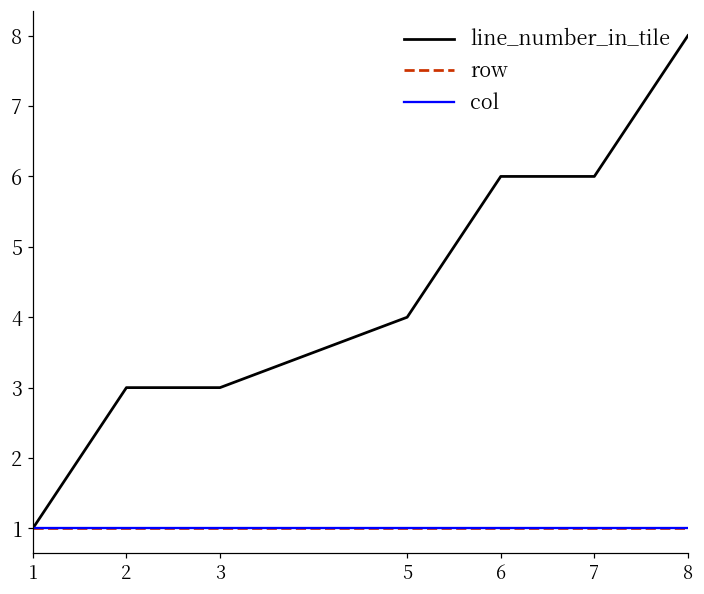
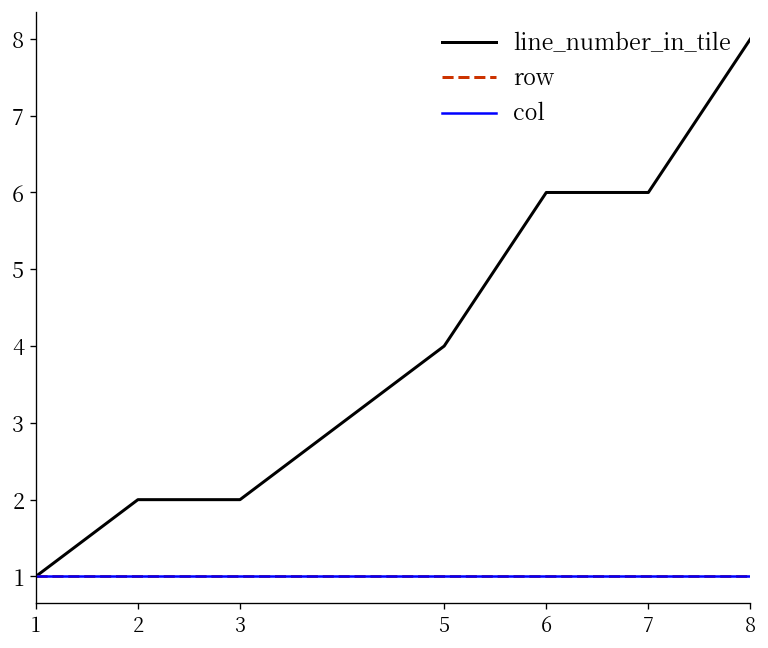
line_number_in_tile, 2: 3 -> 2
line_number_in_tile, 3: 3 -> 2
